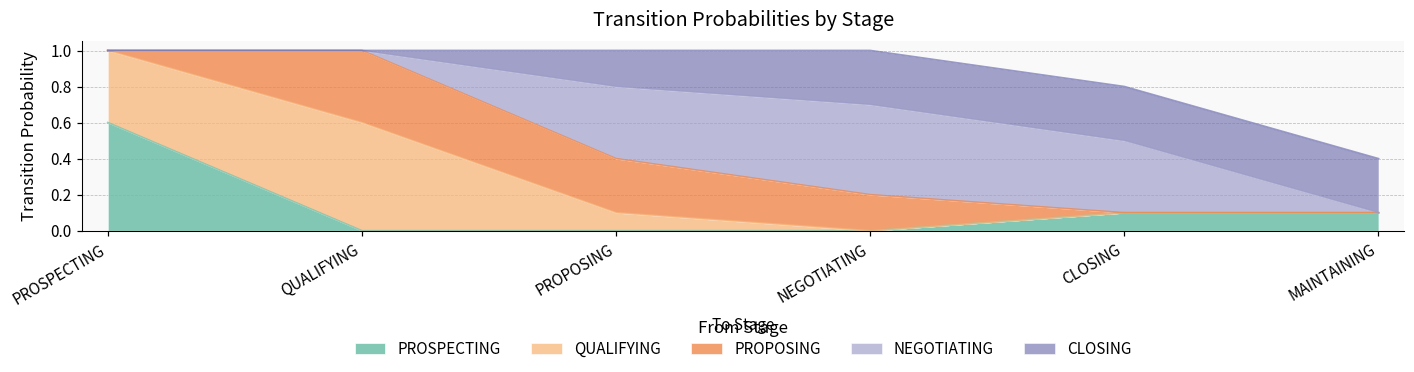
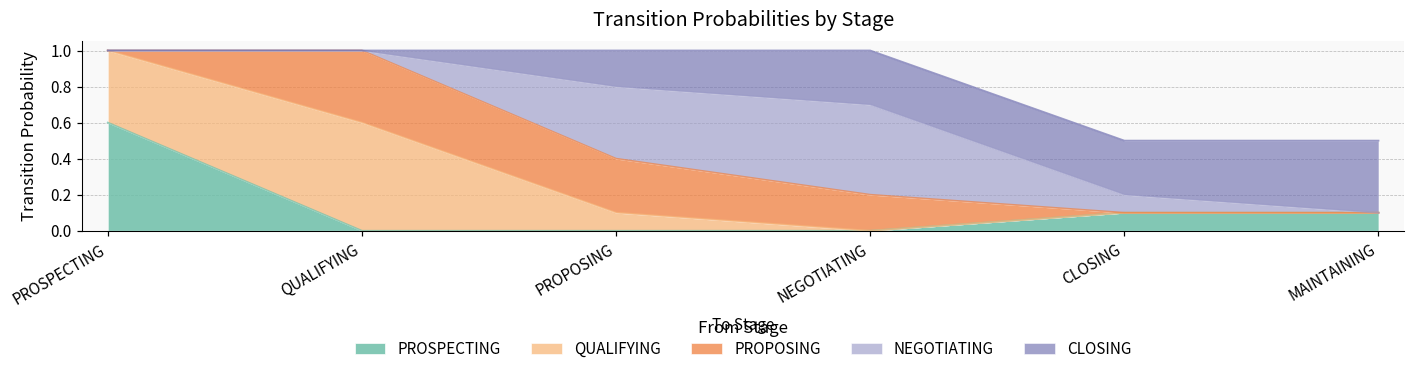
NEGOTIATING, CLOSING: 0.4 -> 0.1
CLOSING, MAINTAINING: 0.3 -> 0.4
